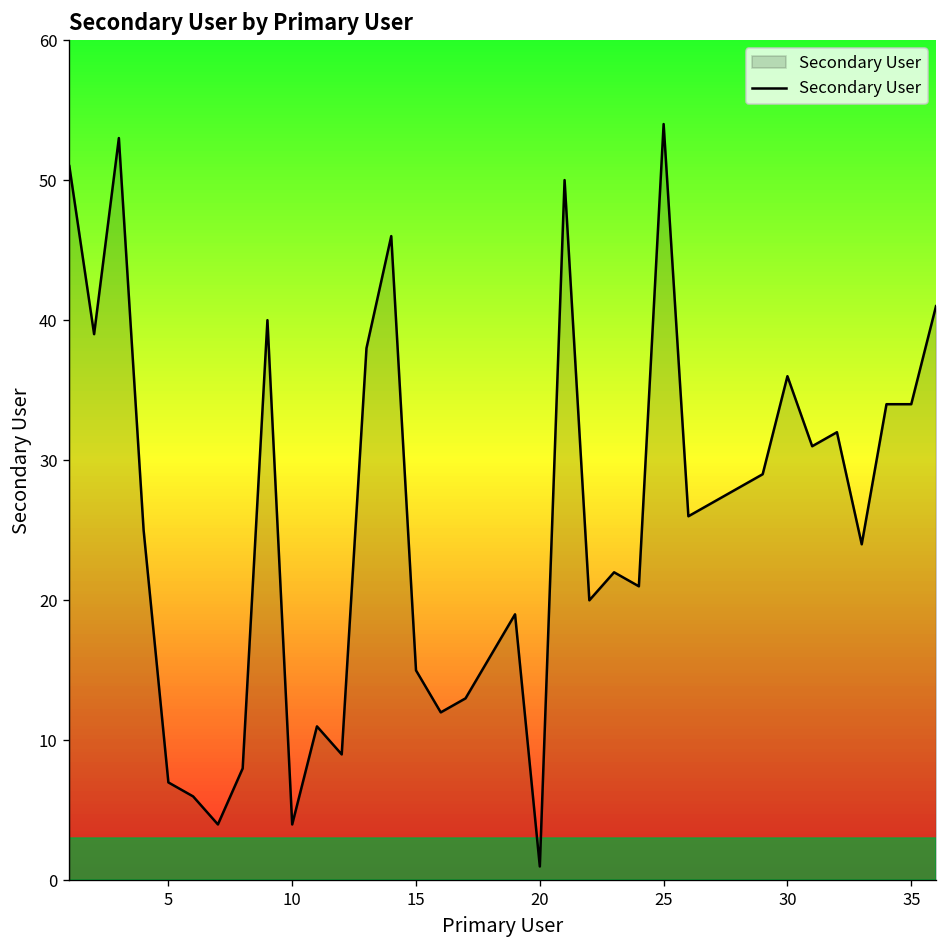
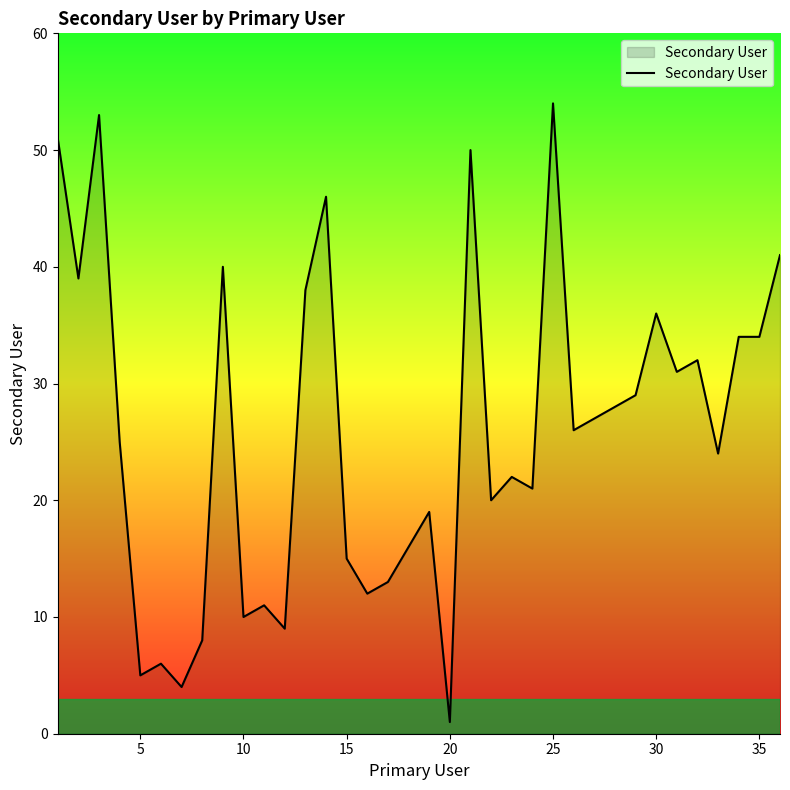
5: 7 -> 5
10: 4 -> 10
